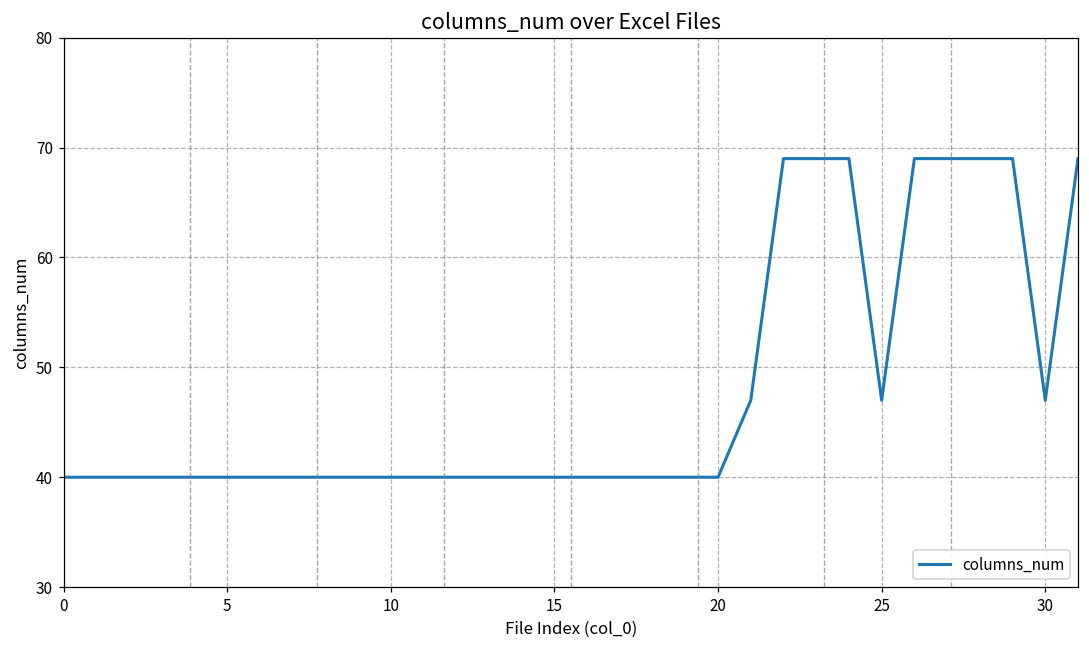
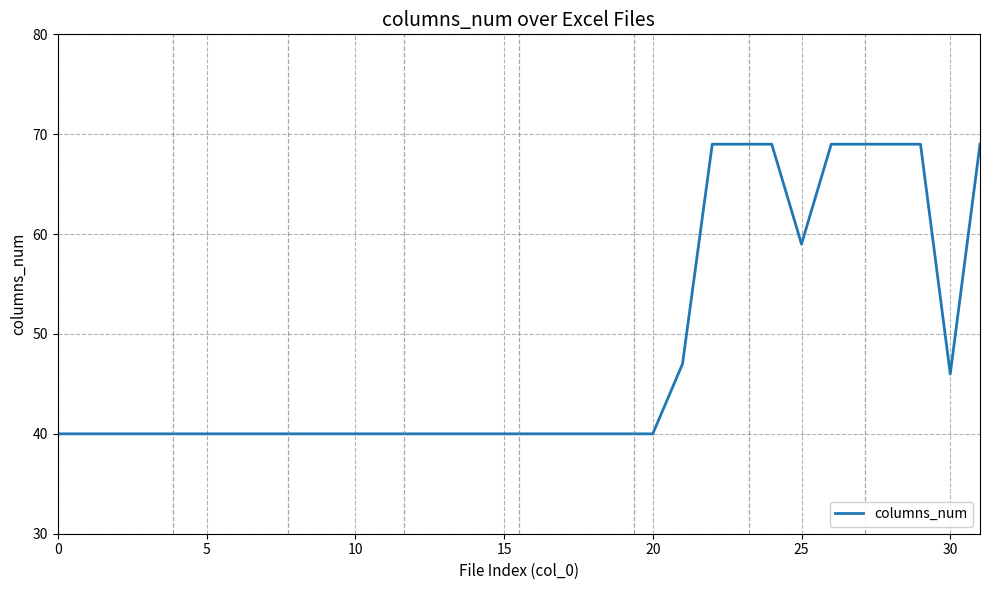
25: 47 -> 59
30: 47 -> 46
